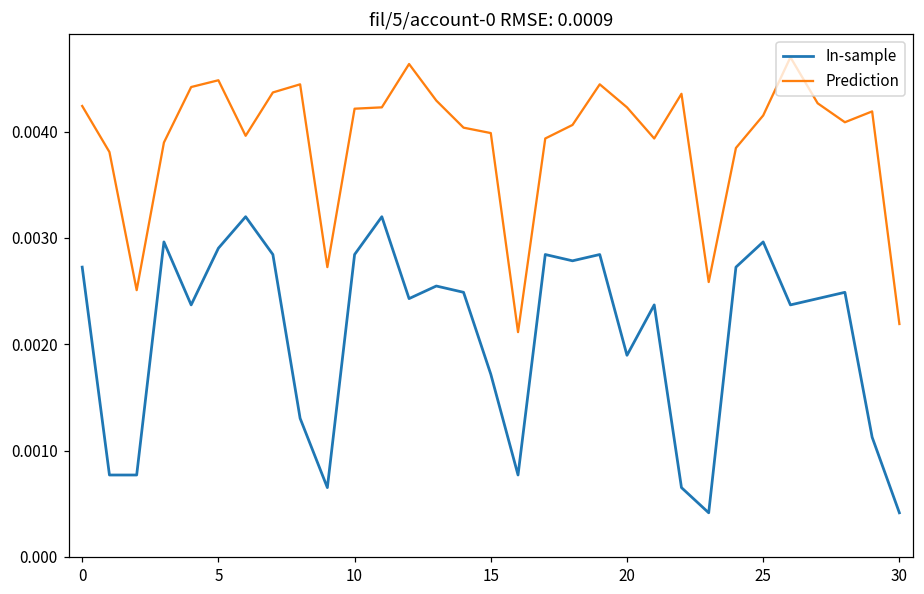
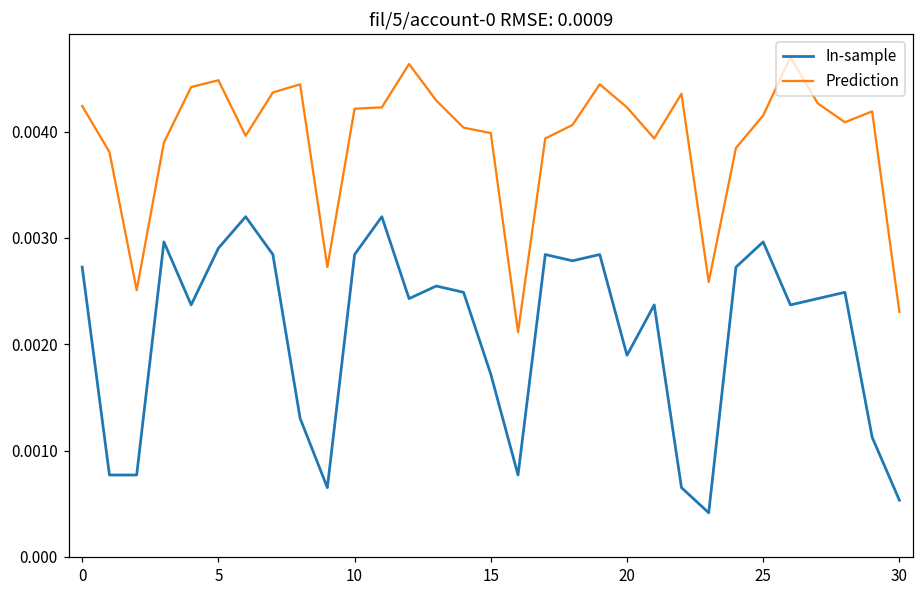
In-sample, 30: 0.0004 -> 0.0005
Prediction, 30: 0.0022 -> 0.0023
